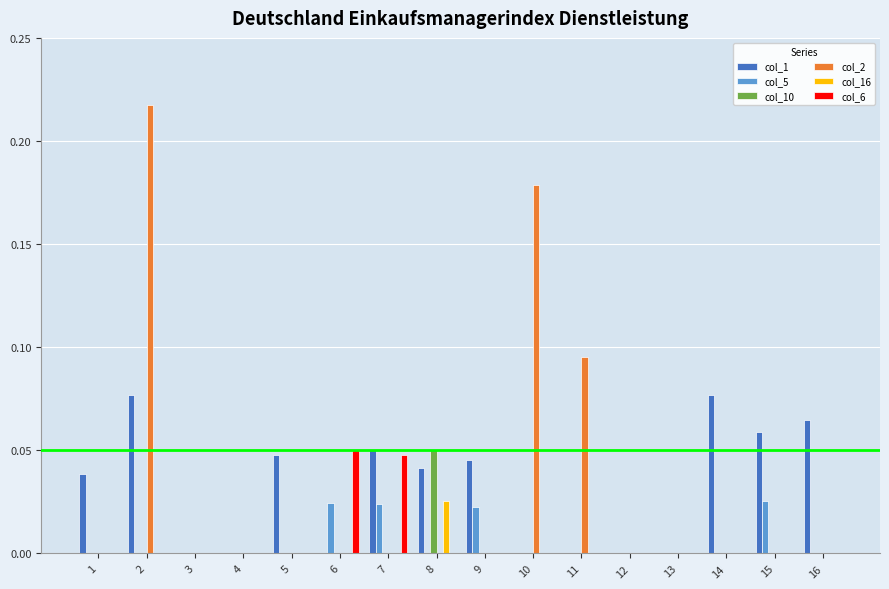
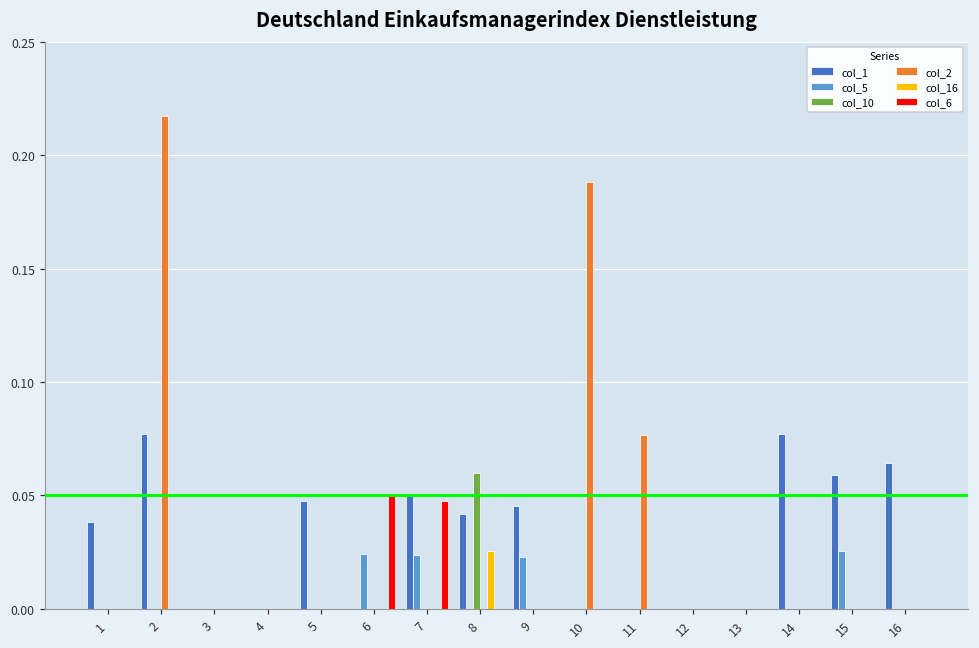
col_10, 8: 0.05 -> 0.06
col_2, 10: 0.179 -> 0.188
col_2, 11: 0.095 -> 0.077
